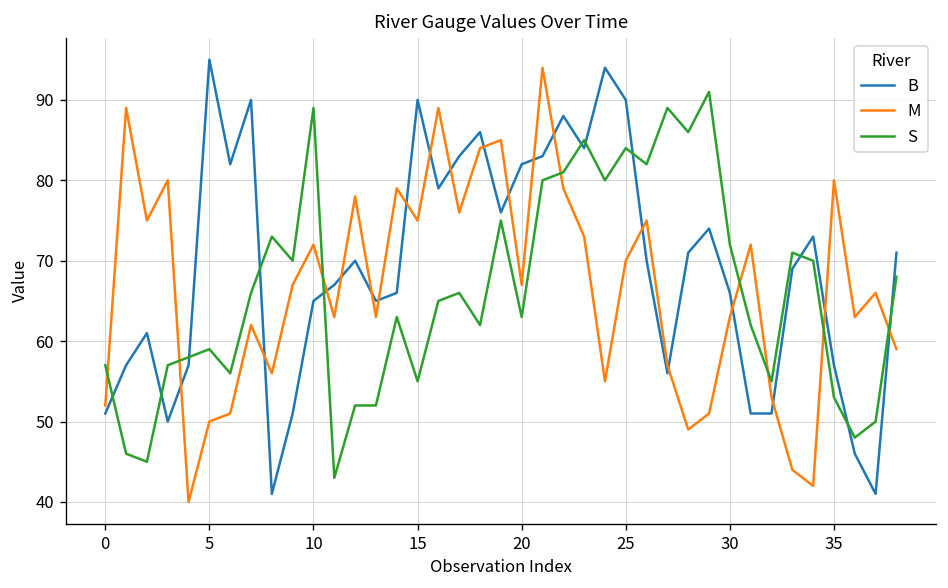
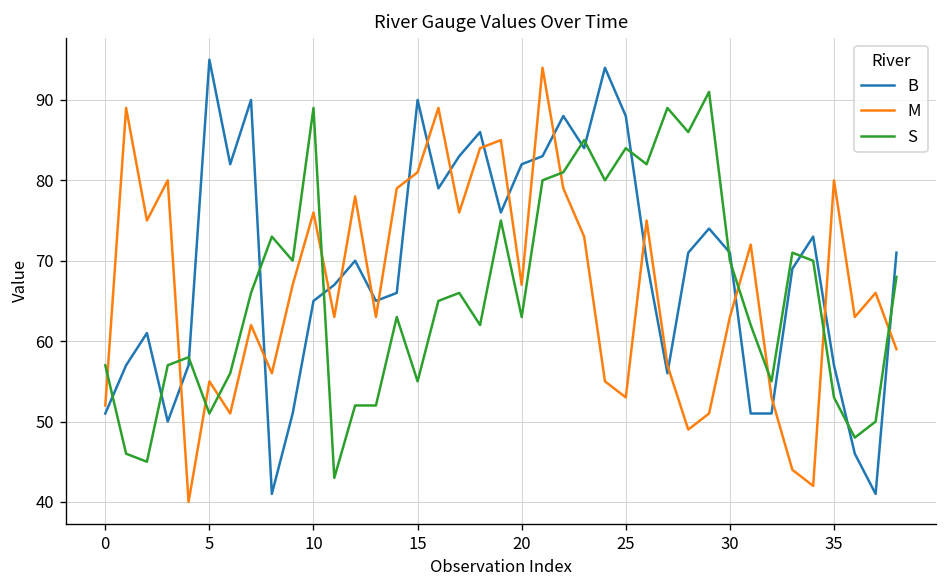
M, 5: 50 -> 55
S, 5: 59 -> 51
M, 10: 72 -> 76
M, 15: 75 -> 81
B, 25: 90 -> 88
M, 25: 70 -> 53
B, 30: 66 -> 71
S, 30: 72 -> 70
